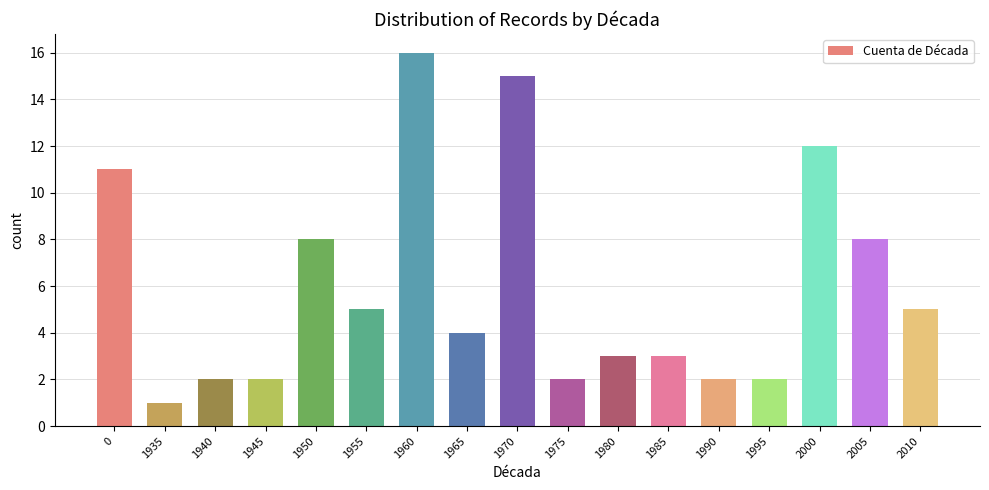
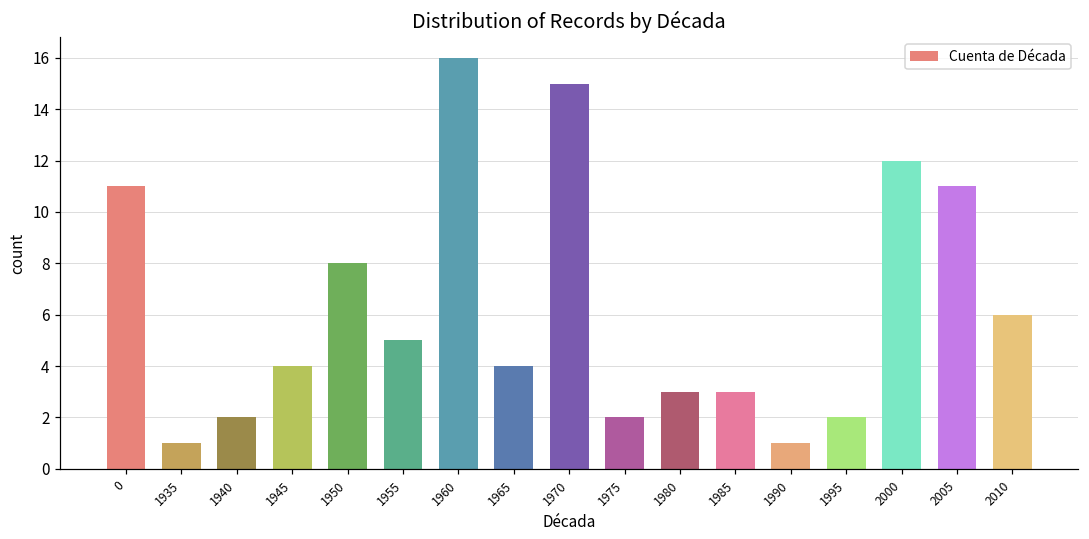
1945: 2 -> 4
1990: 2 -> 1
2005: 8 -> 11
2010: 5 -> 6
